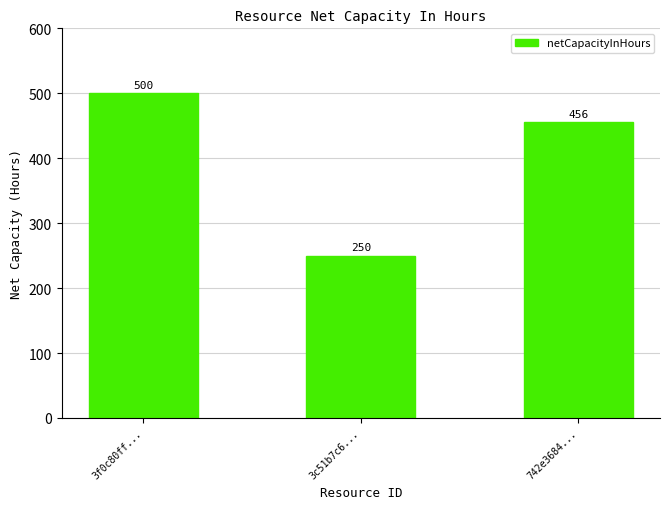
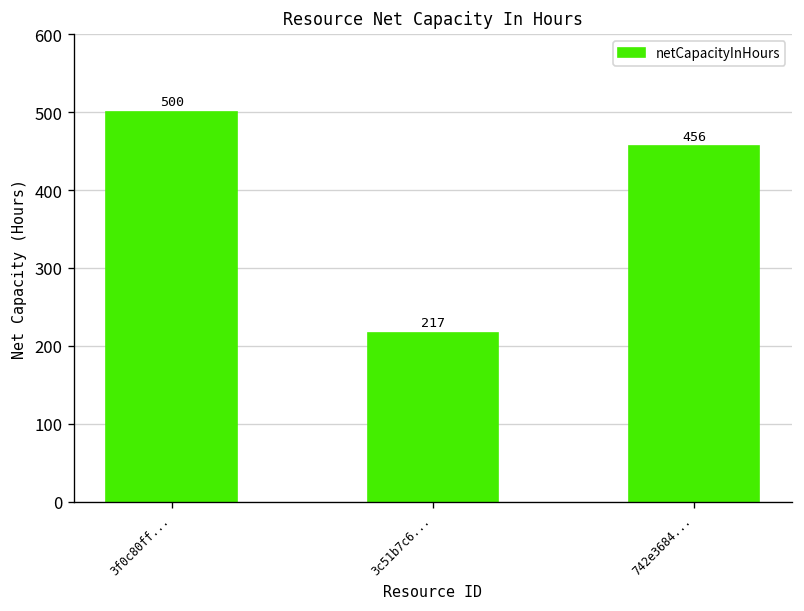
3c51b7c6...: 250 -> 217
